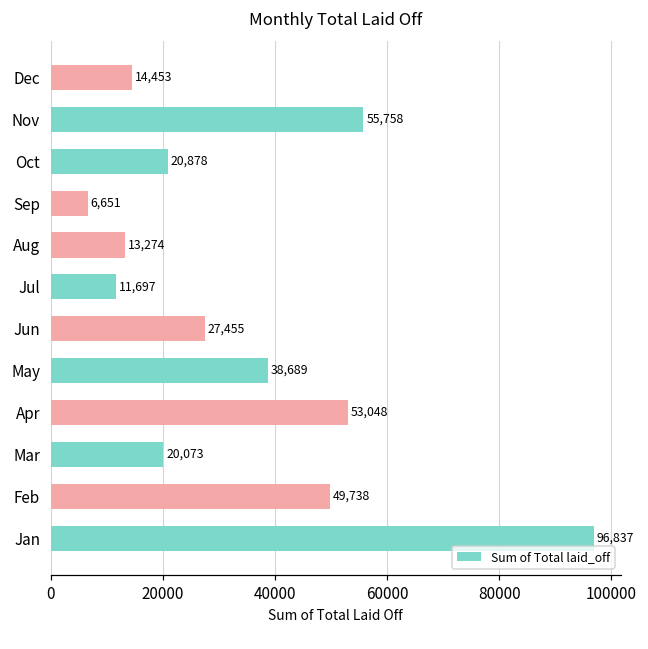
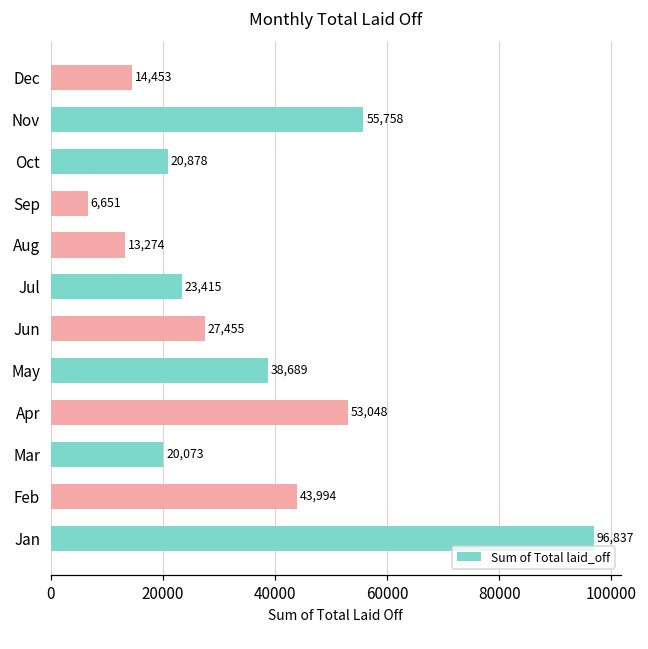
Jul: 11,697 -> 23,415
Feb: 49,738 -> 43,994
